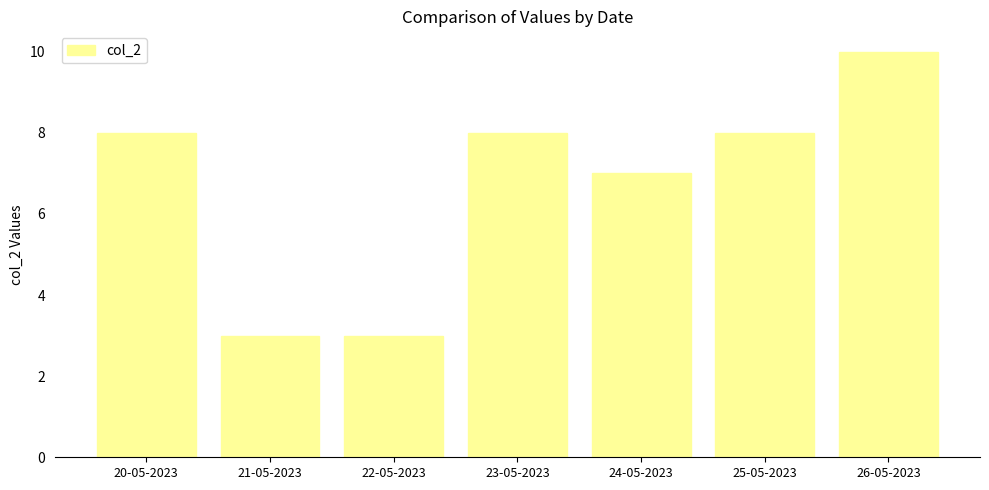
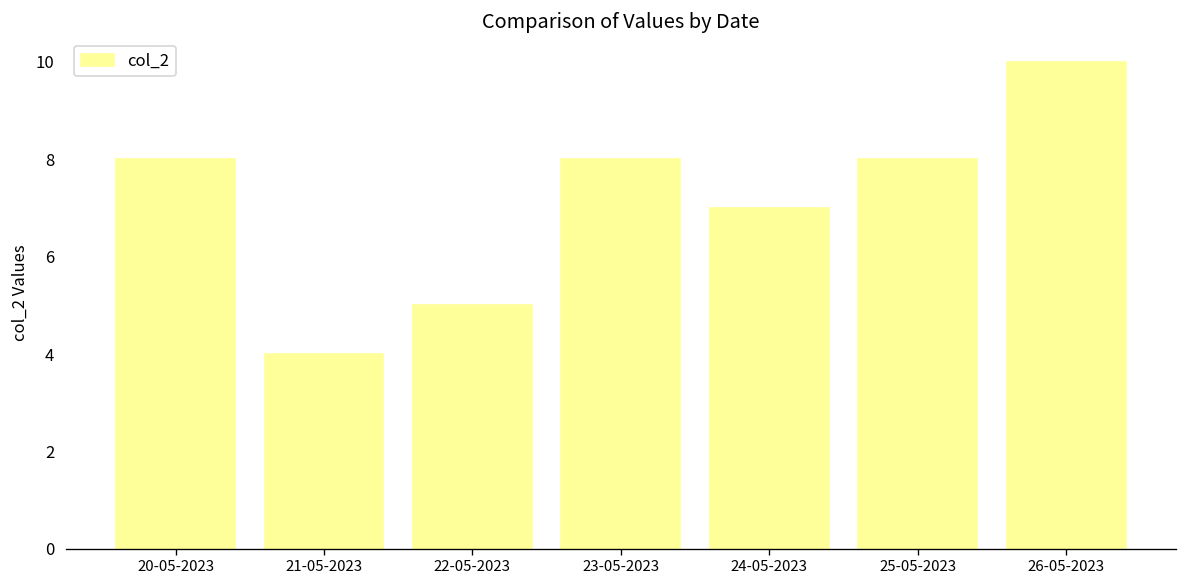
21-05-2023: 3 -> 4
22-05-2023: 3 -> 5
